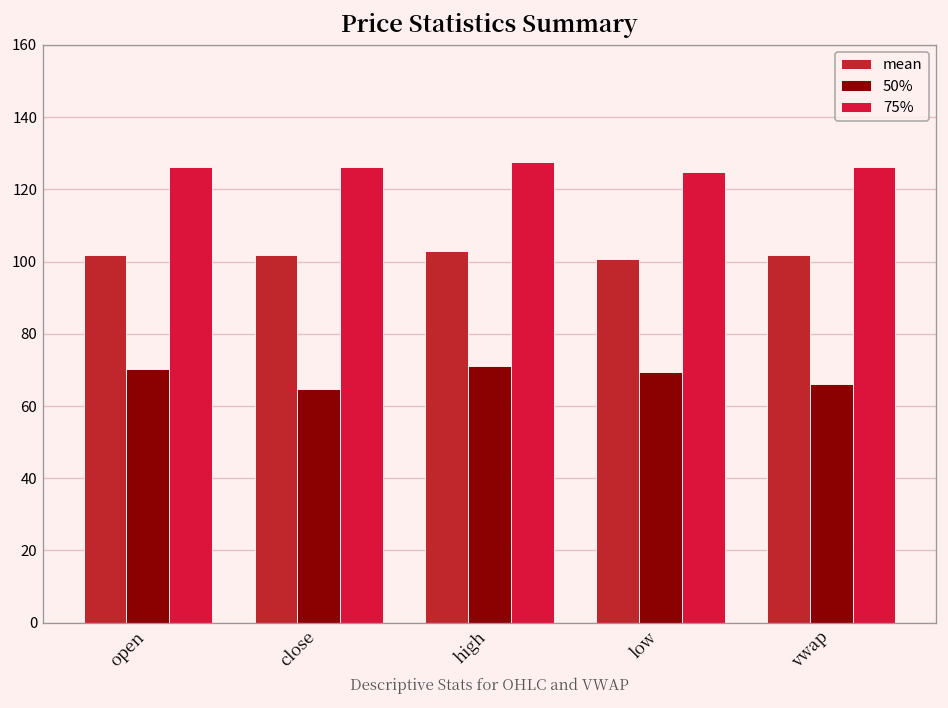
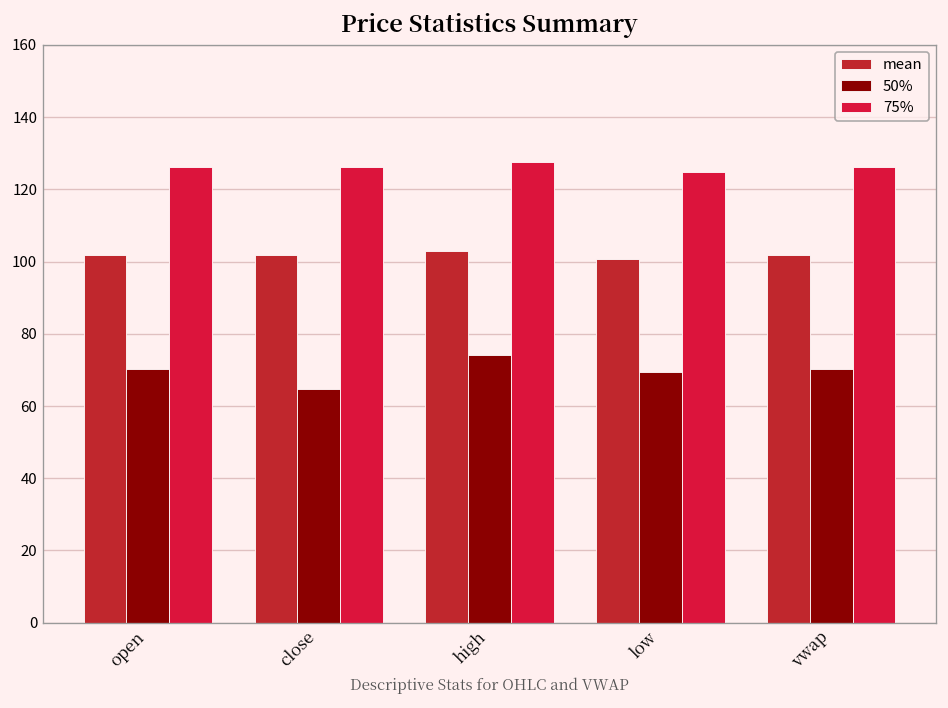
50%, high: 71 -> 74
50%, vwap: 66 -> 70
